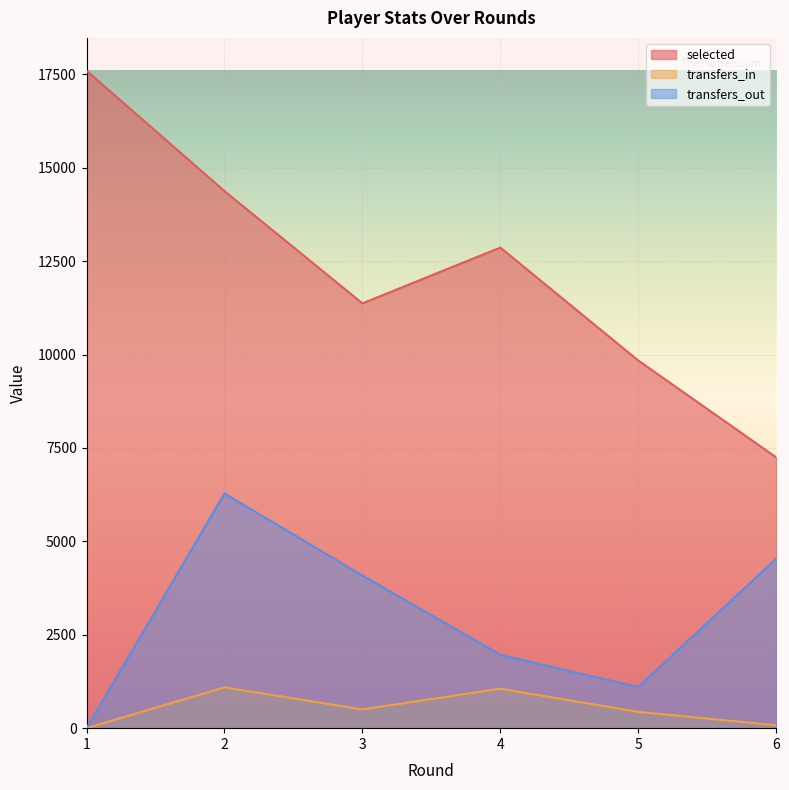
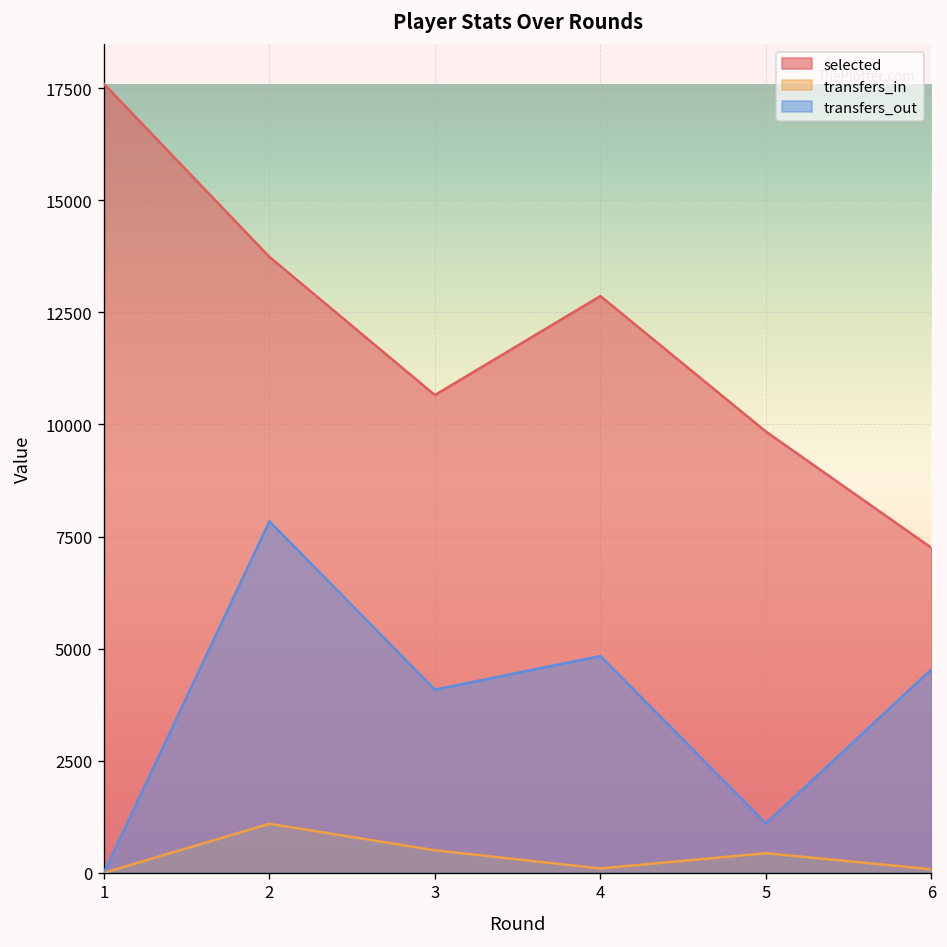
selected, 2: 14400 -> 13700
transfers_out, 2: 6300 -> 7800
selected, 3: 11400 -> 10700
transfers_in, 4: 1100 -> 100
transfers_out, 4: 2000 -> 4800
